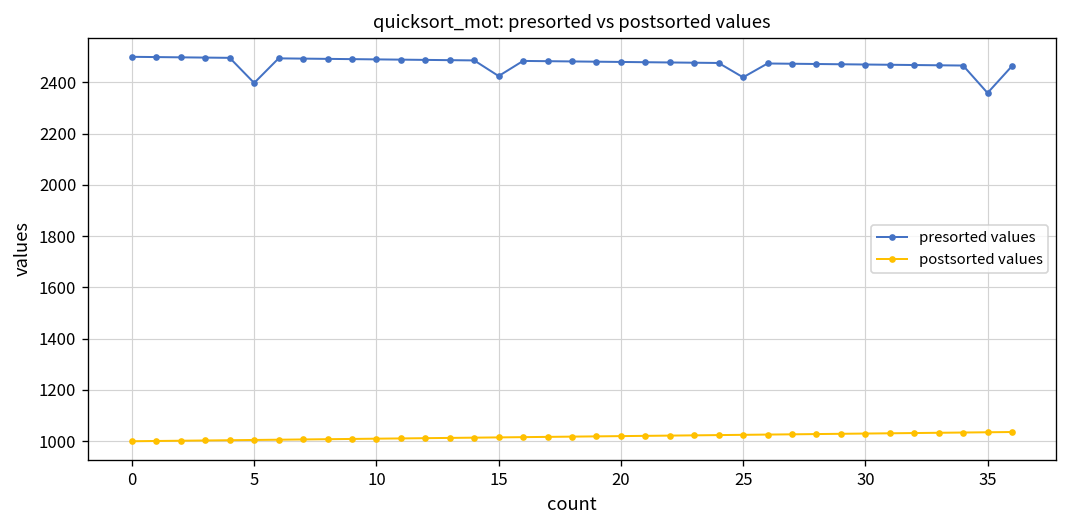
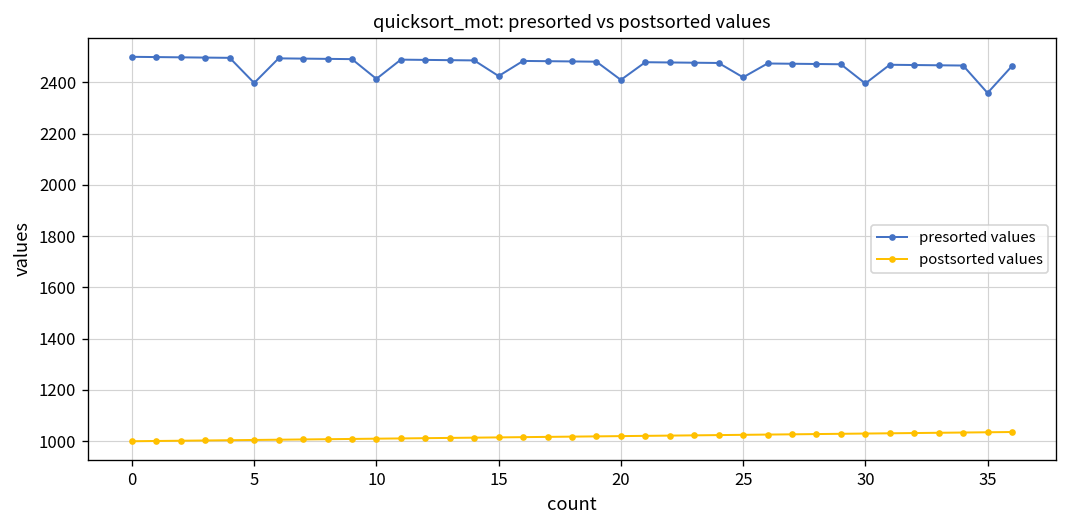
presorted values, 10: 2490 -> 2410
presorted values, 20: 2480 -> 2410
presorted values, 30: 2470 -> 2400
